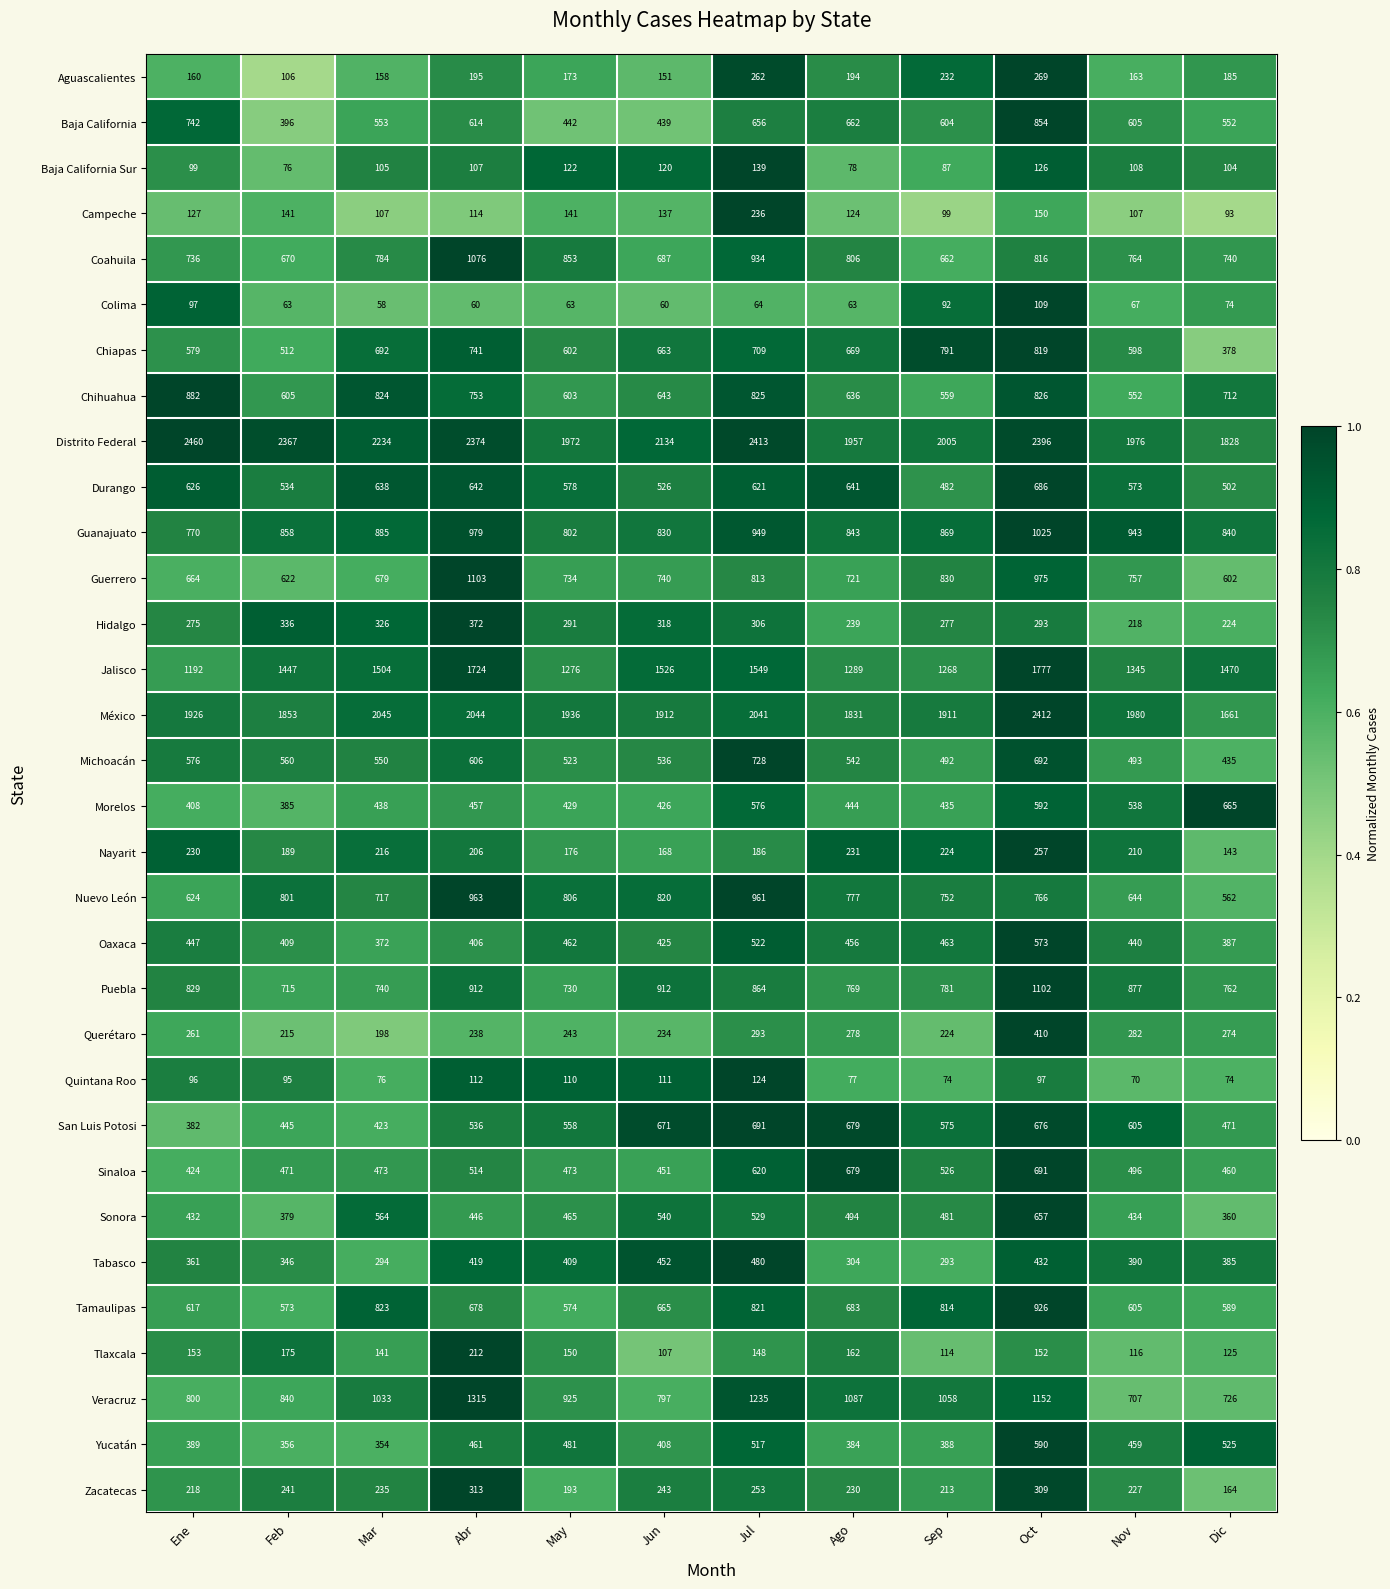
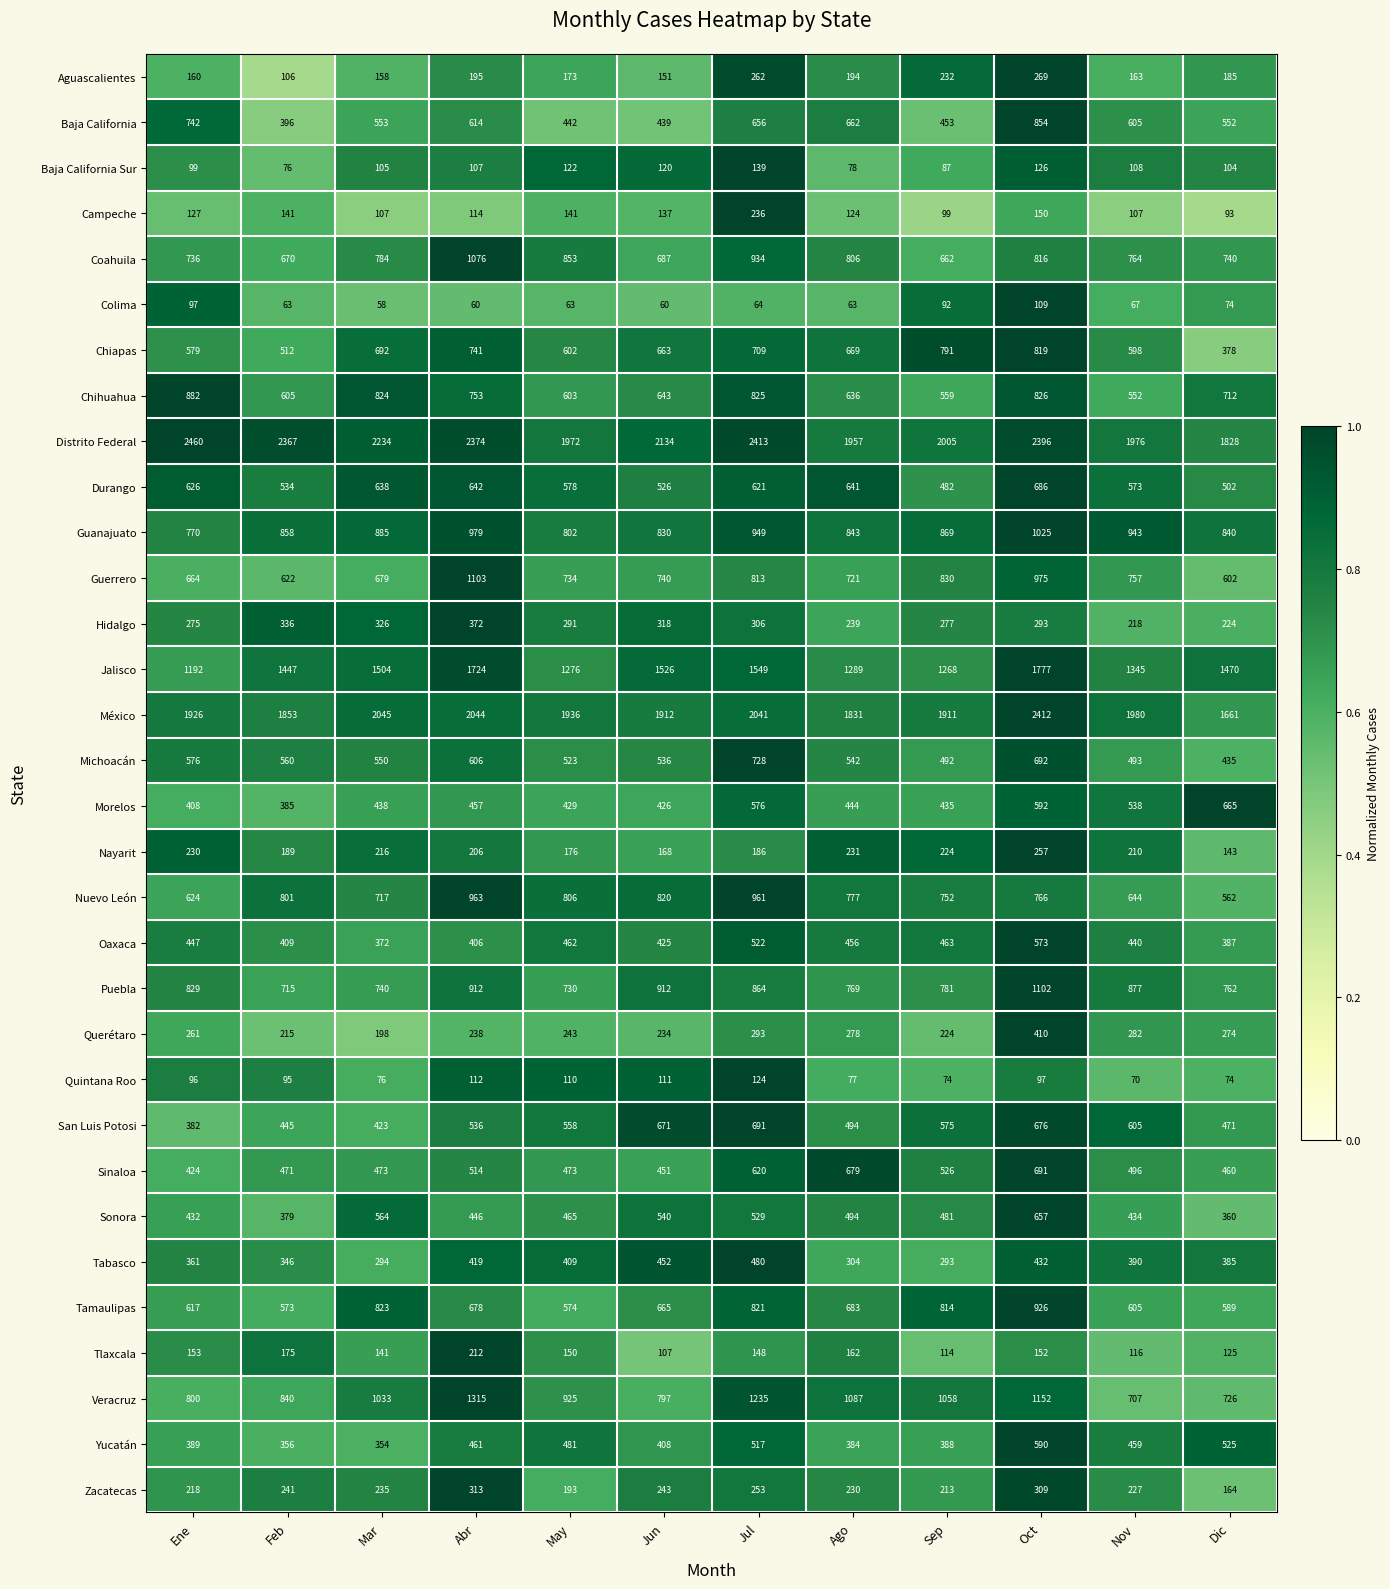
Baja California, Sep: 604 -> 453
San Luis Potosi, Ago: 679 -> 494
